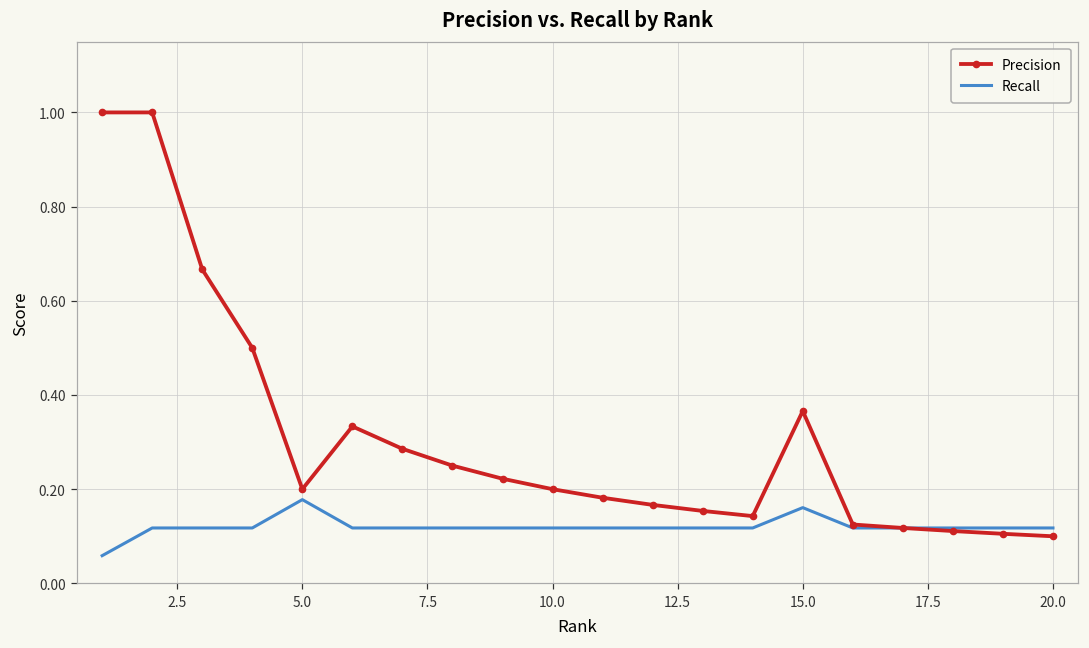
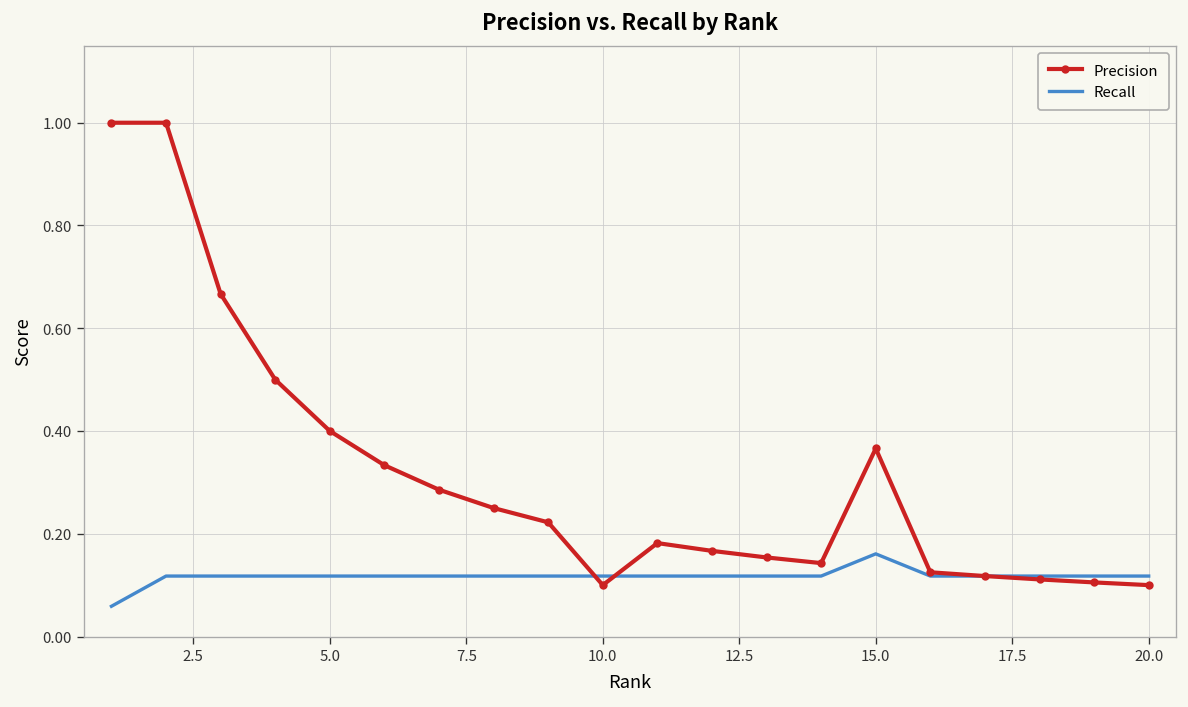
Precision, 5.0: 0.2 -> 0.4
Recall, 5.0: 0.18 -> 0.12
Precision, 10.0: 0.2 -> 0.1
